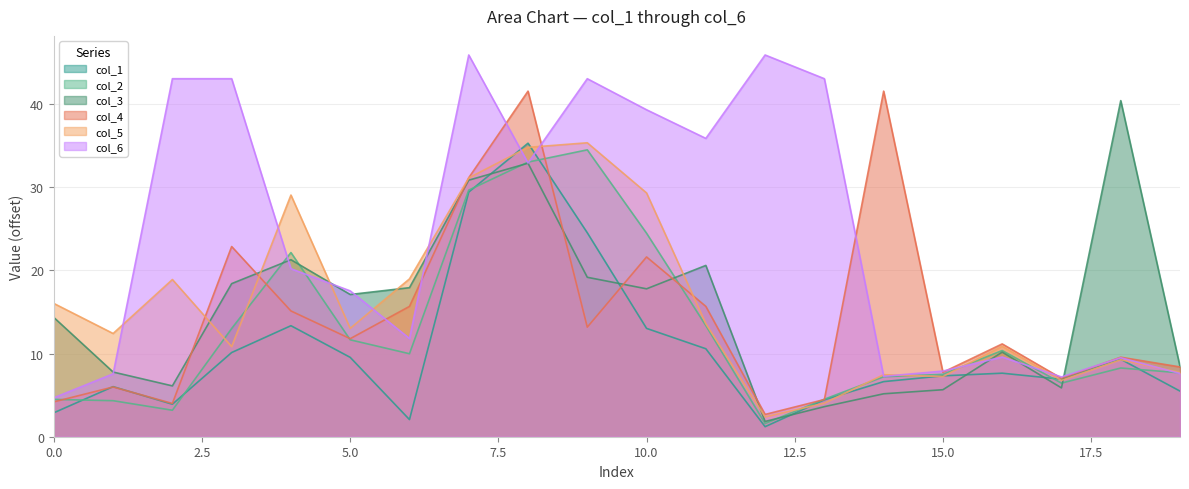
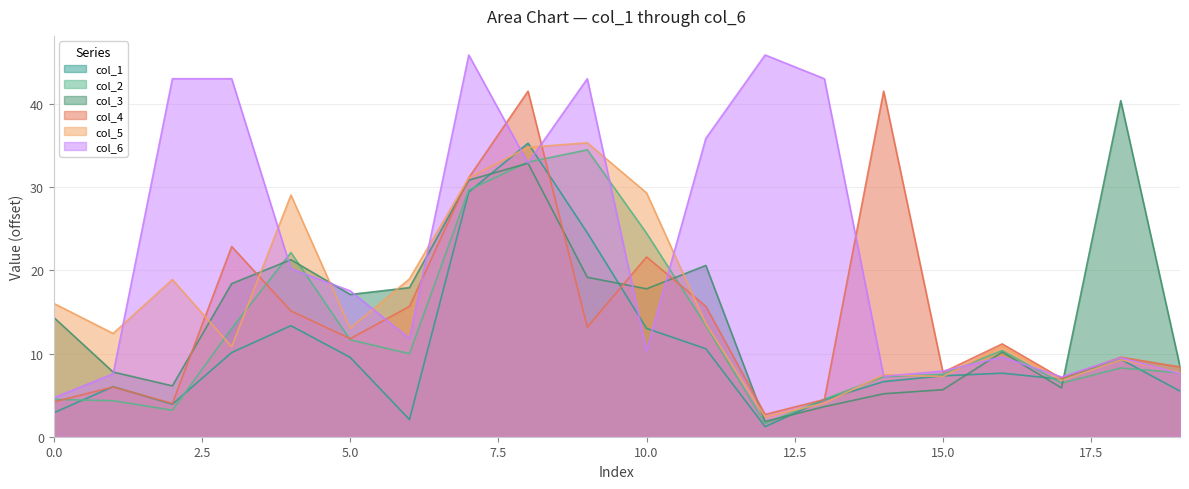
col_6, 10.0: 39 -> 10
